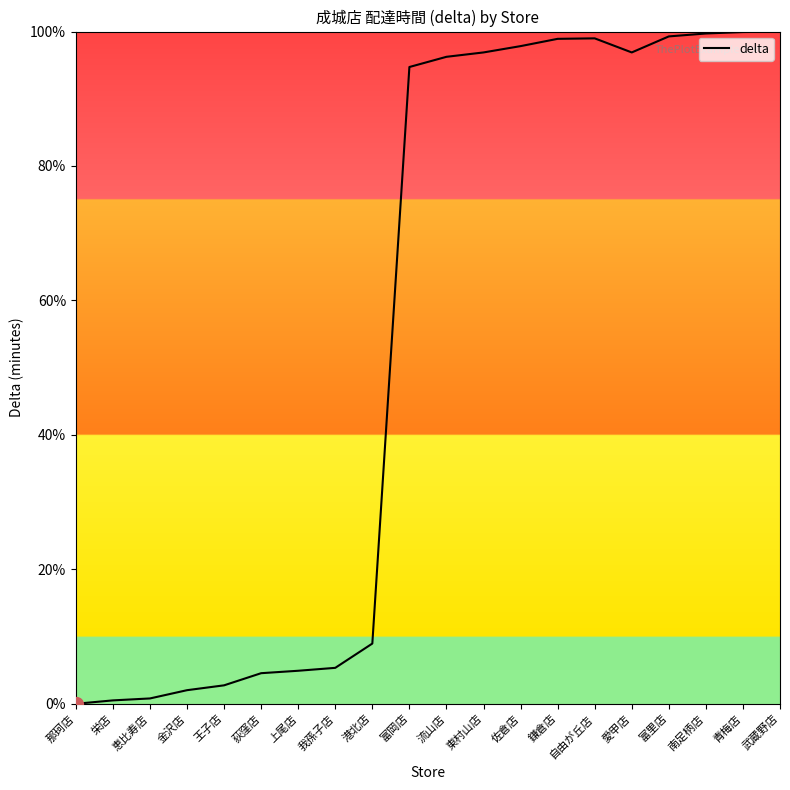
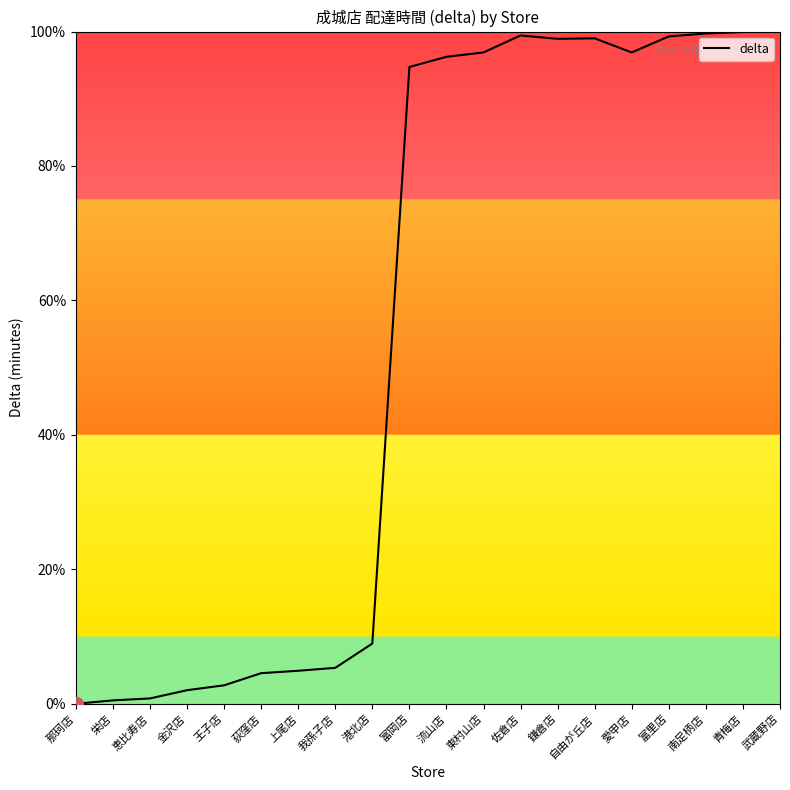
delta, 佐倉店: 98% -> 99%
